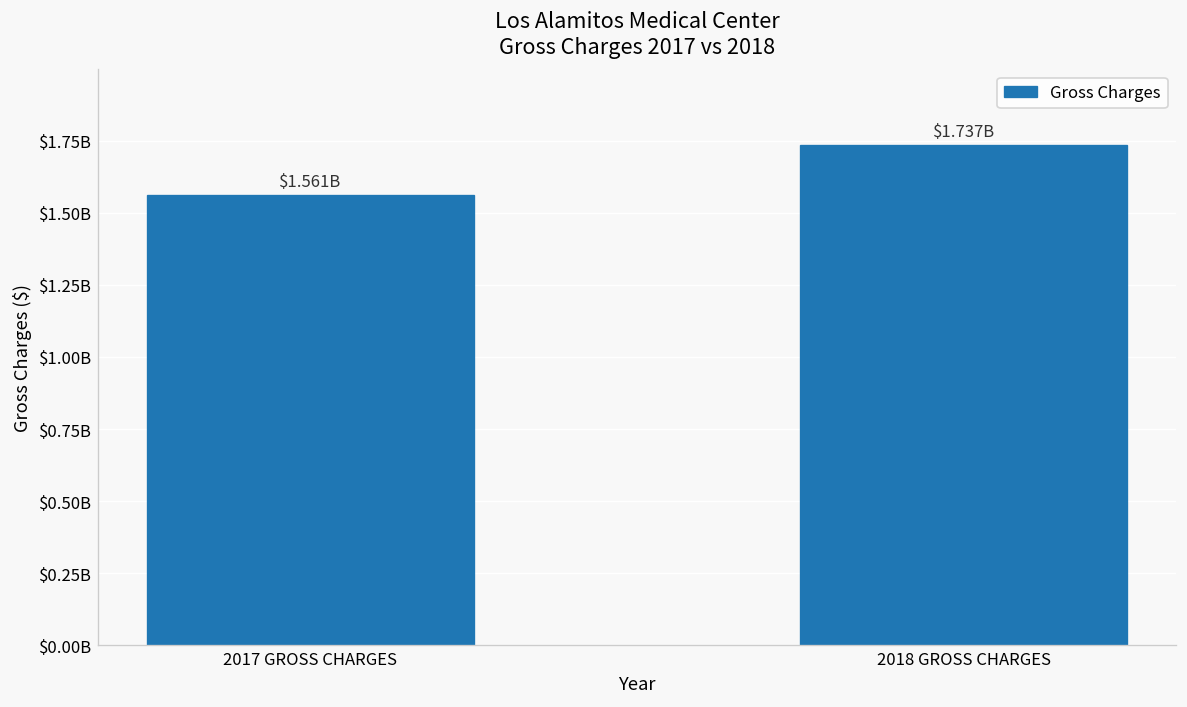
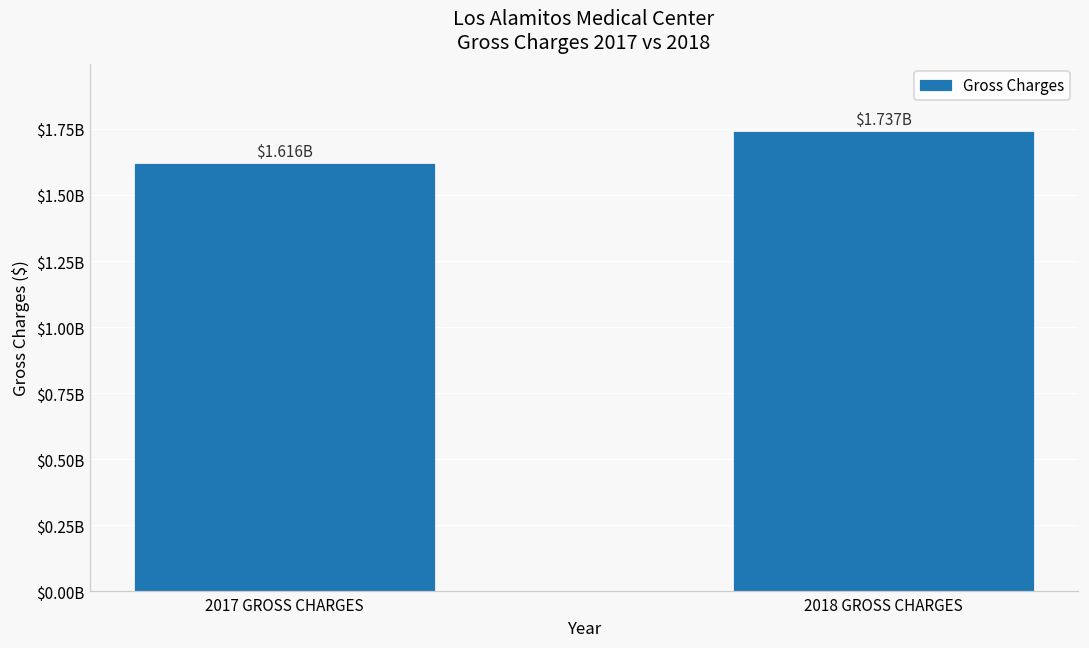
2017 GROSS CHARGES: $1.561B -> $1.616B
